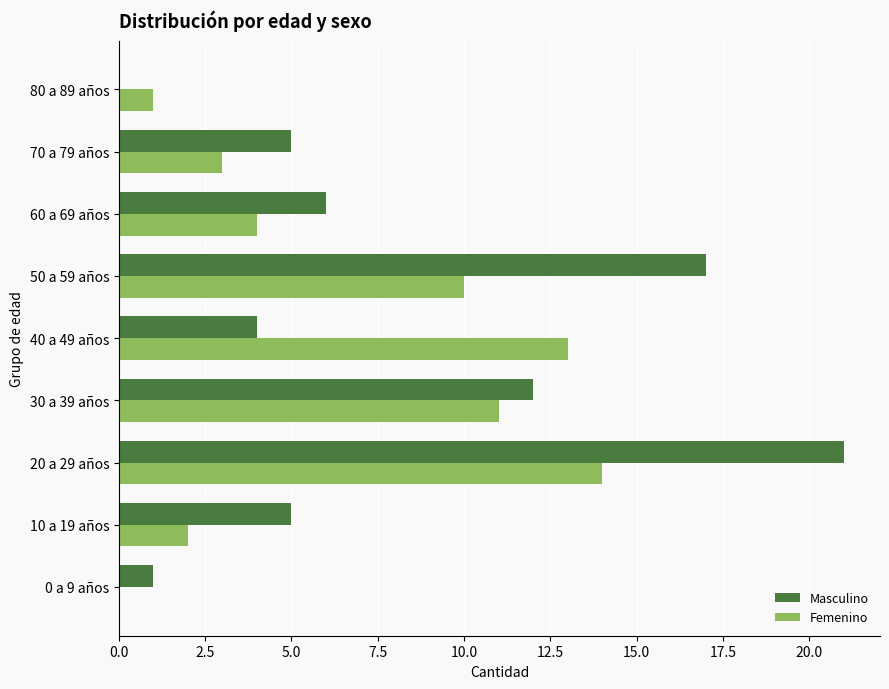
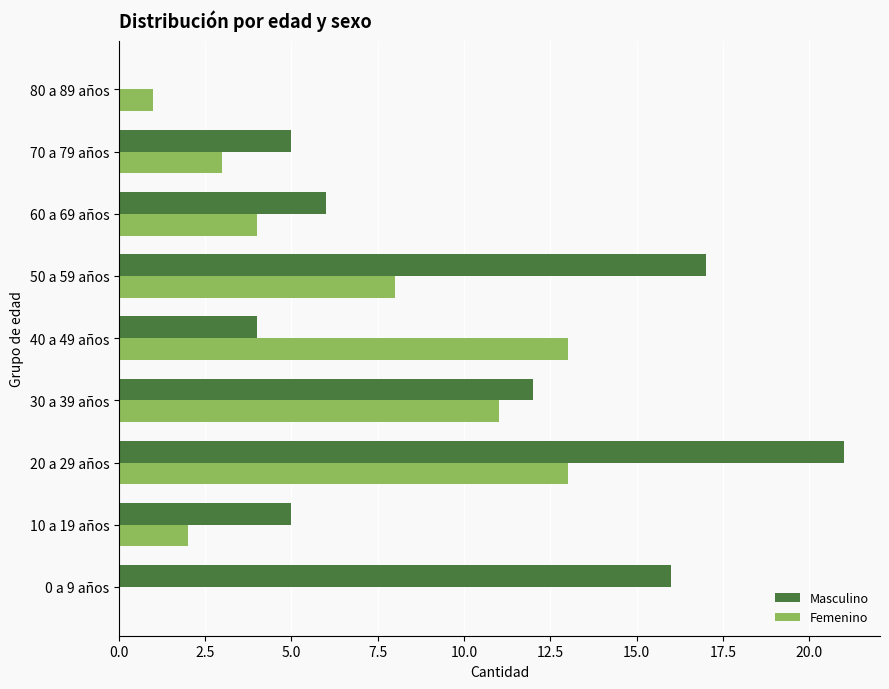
Femenino, 50 a 59 años: 10 -> 8
Femenino, 20 a 29 años: 14 -> 13
Masculino, 0 a 9 años: 1 -> 16
